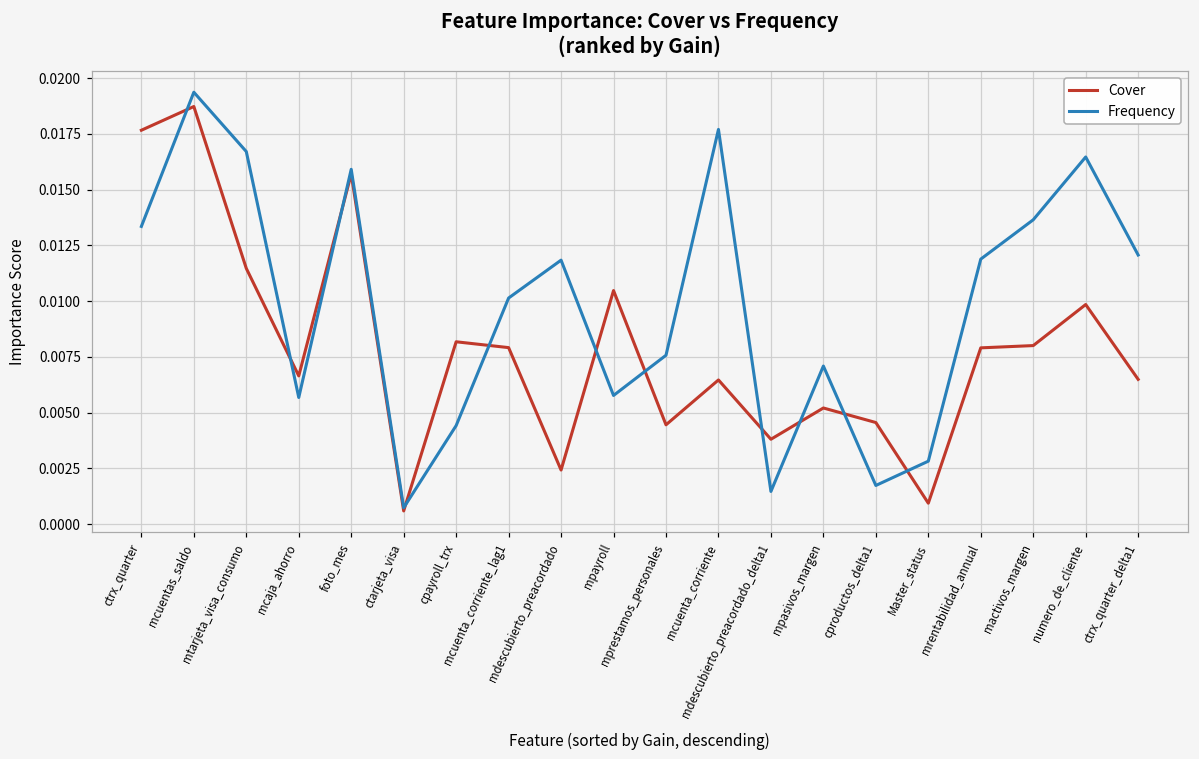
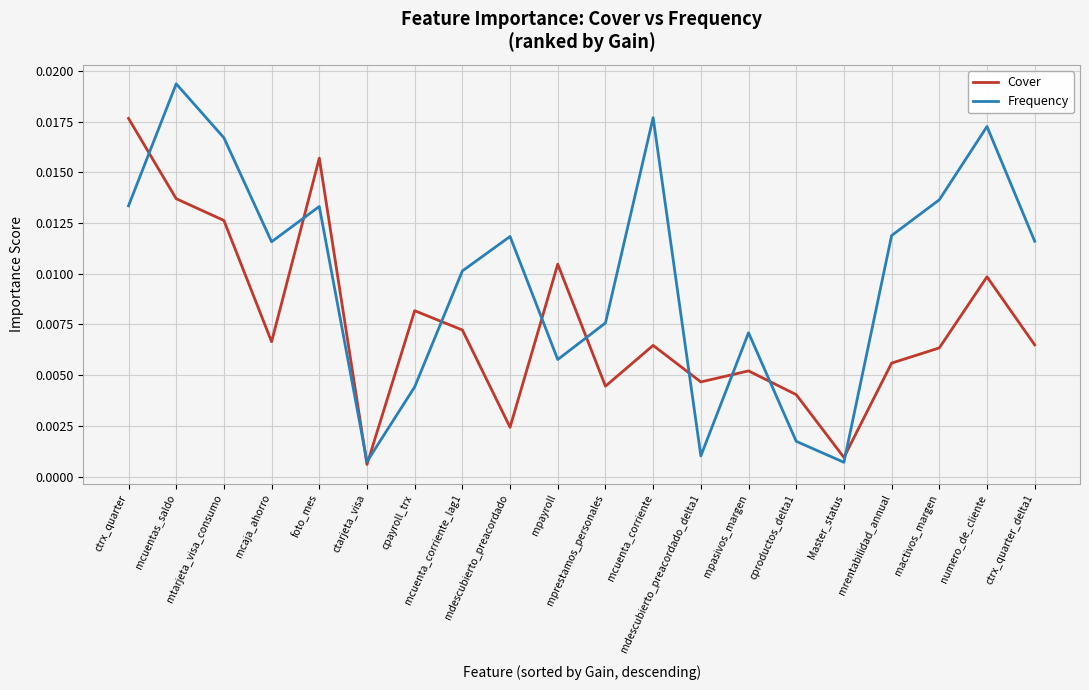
Cover, mcuentas_saldo: 0.0187 -> 0.0137
Cover, mtarjeta_visa_consumo: 0.0115 -> 0.0126
Frequency, mcaja_ahorro: 0.0057 -> 0.0116
Frequency, foto_mes: 0.0159 -> 0.0133
Cover, mcuenta_corriente_lag1: 0.0079 -> 0.0072
Cover, mdescubierto_preacordado_delta1: 0.0038 -> 0.0047
Frequency, mdescubierto_preacordado_delta1: 0.0015 -> 0.0010
Cover, cproductos_delta1: 0.0046 -> 0.0040
Frequency, Master_status: 0.0028 -> 0.0007
Cover, mrentabilidad_annual: 0.0079 -> 0.0056
Cover, mactivos_margen: 0.0080 -> 0.0063
Frequency, numero_de_cliente: 0.0165 -> 0.0173
Frequency, ctrx_quarter_delta1: 0.0121 -> 0.0116
